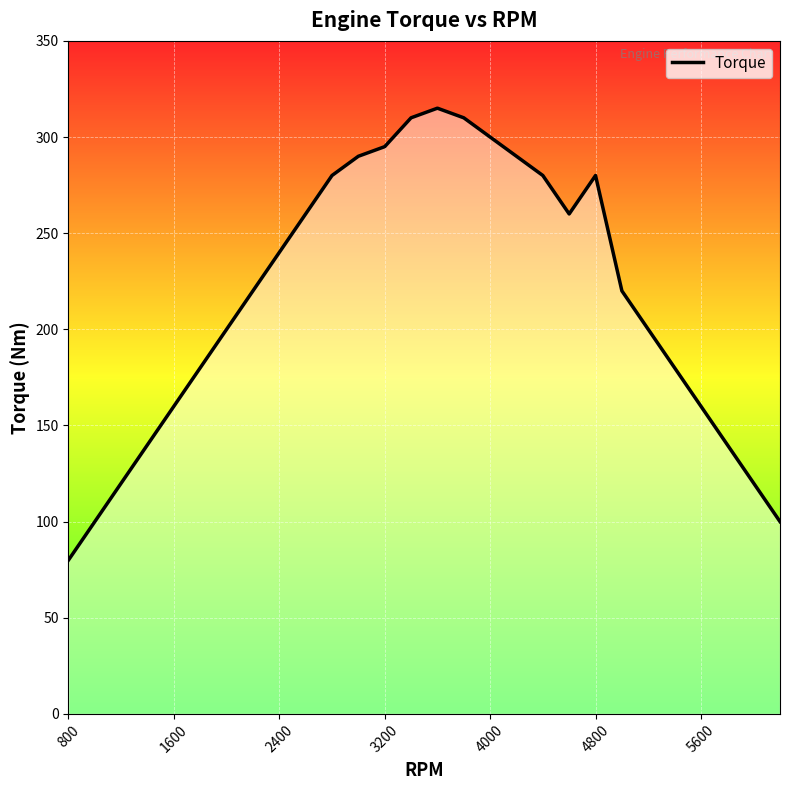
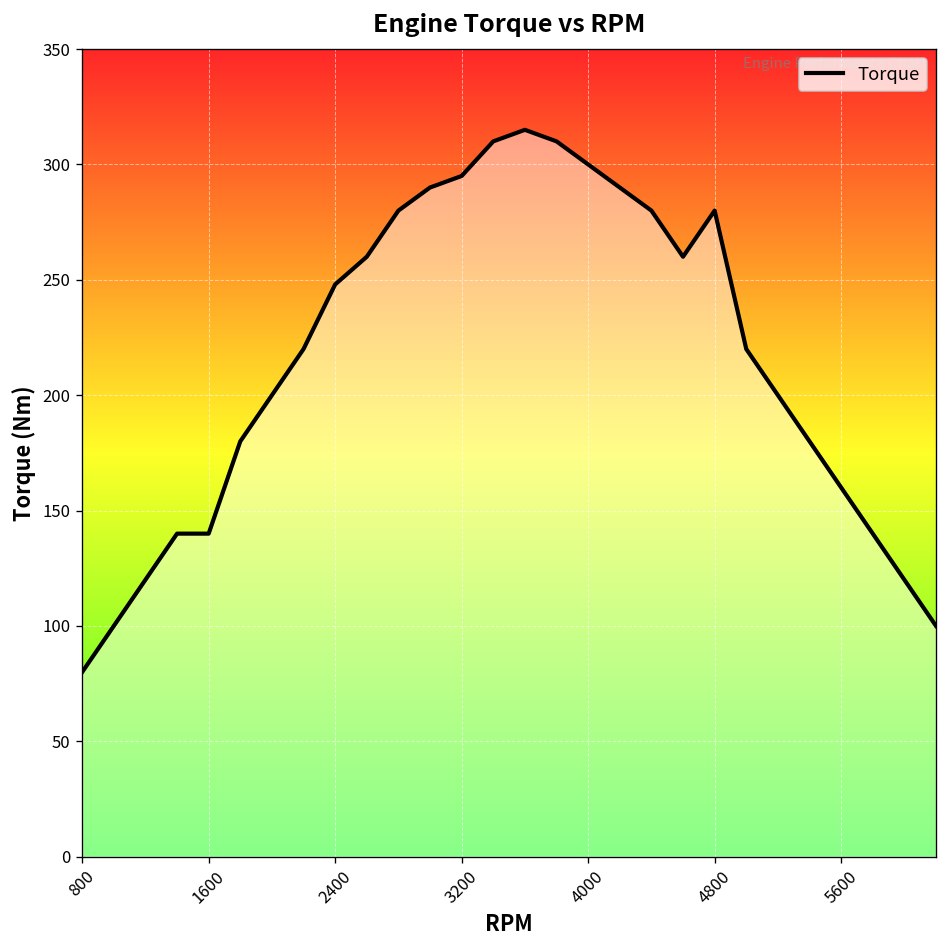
1600: 160 -> 140
2400: 240 -> 248
